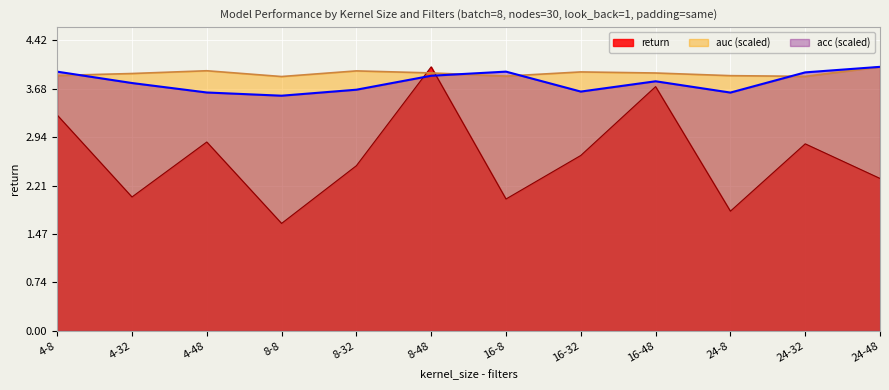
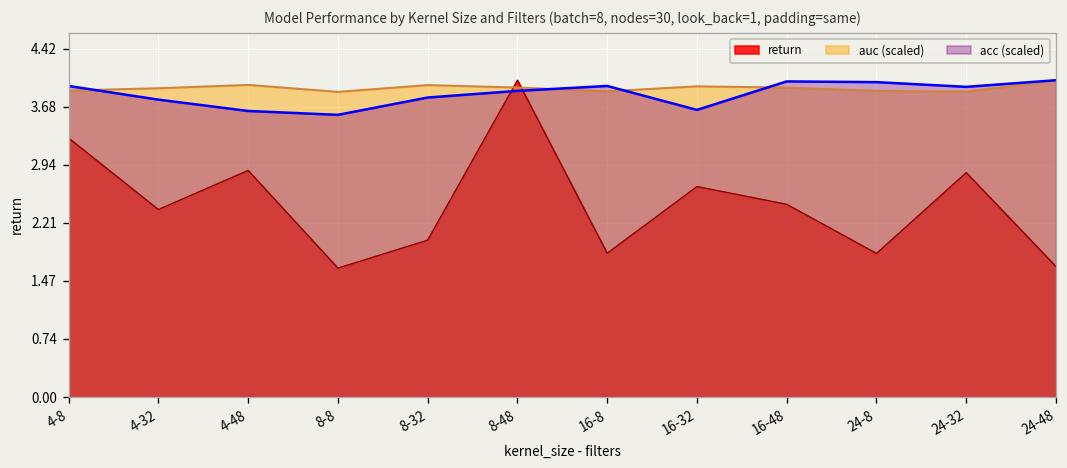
return, 4-32: 2.0 -> 2.4
return, 8-32: 2.5 -> 2.0
acc (scaled), 8-32: 3.7 -> 3.8
return, 16-8: 2.0 -> 1.8
return, 16-48: 3.7 -> 2.4
acc (scaled), 16-48: 3.8 -> 4.0
acc (scaled), 24-8: 3.6 -> 4.0
return, 24-48: 2.3 -> 1.7
